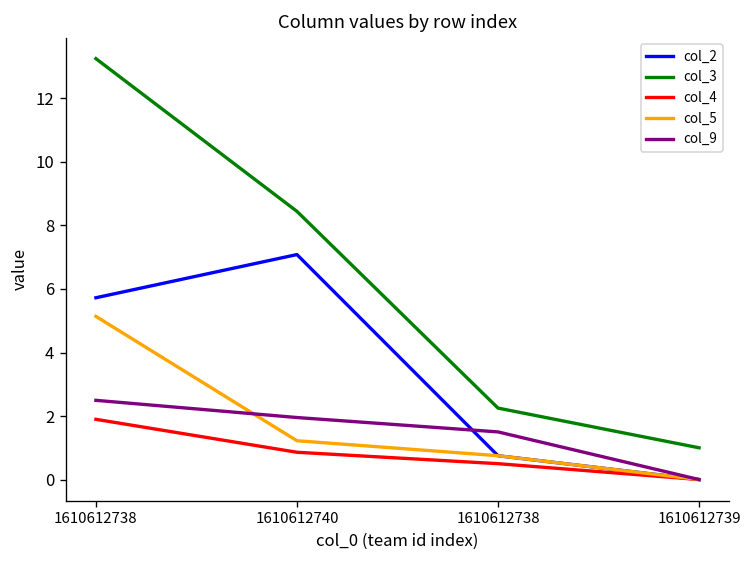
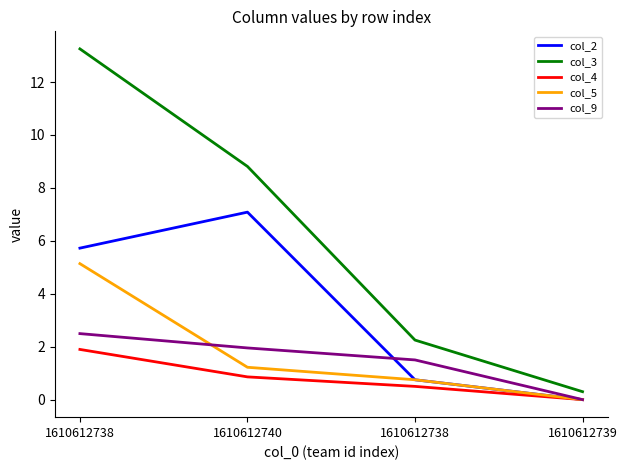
col_3, 1610612740: 8.4 -> 8.8
col_3, 1610612739: 1.0 -> 0.3
